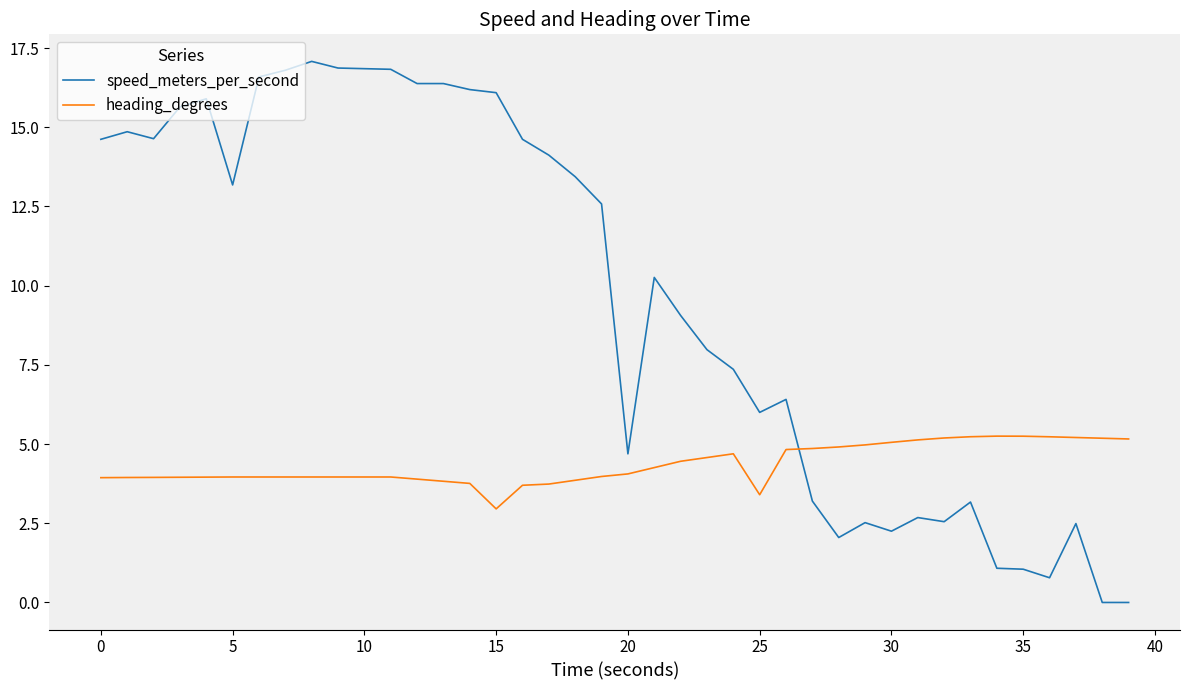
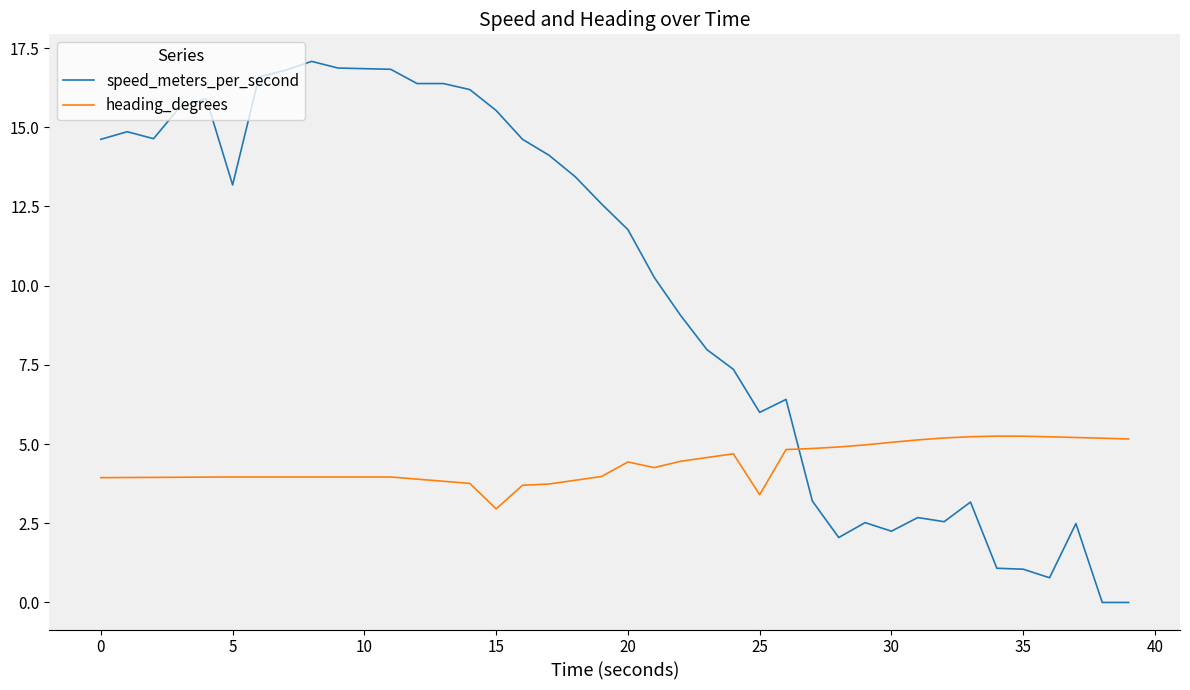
speed_meters_per_second, 15: 16.1 -> 15.5
speed_meters_per_second, 20: 4.7 -> 11.8
heading_degrees, 20: 4.1 -> 4.4
